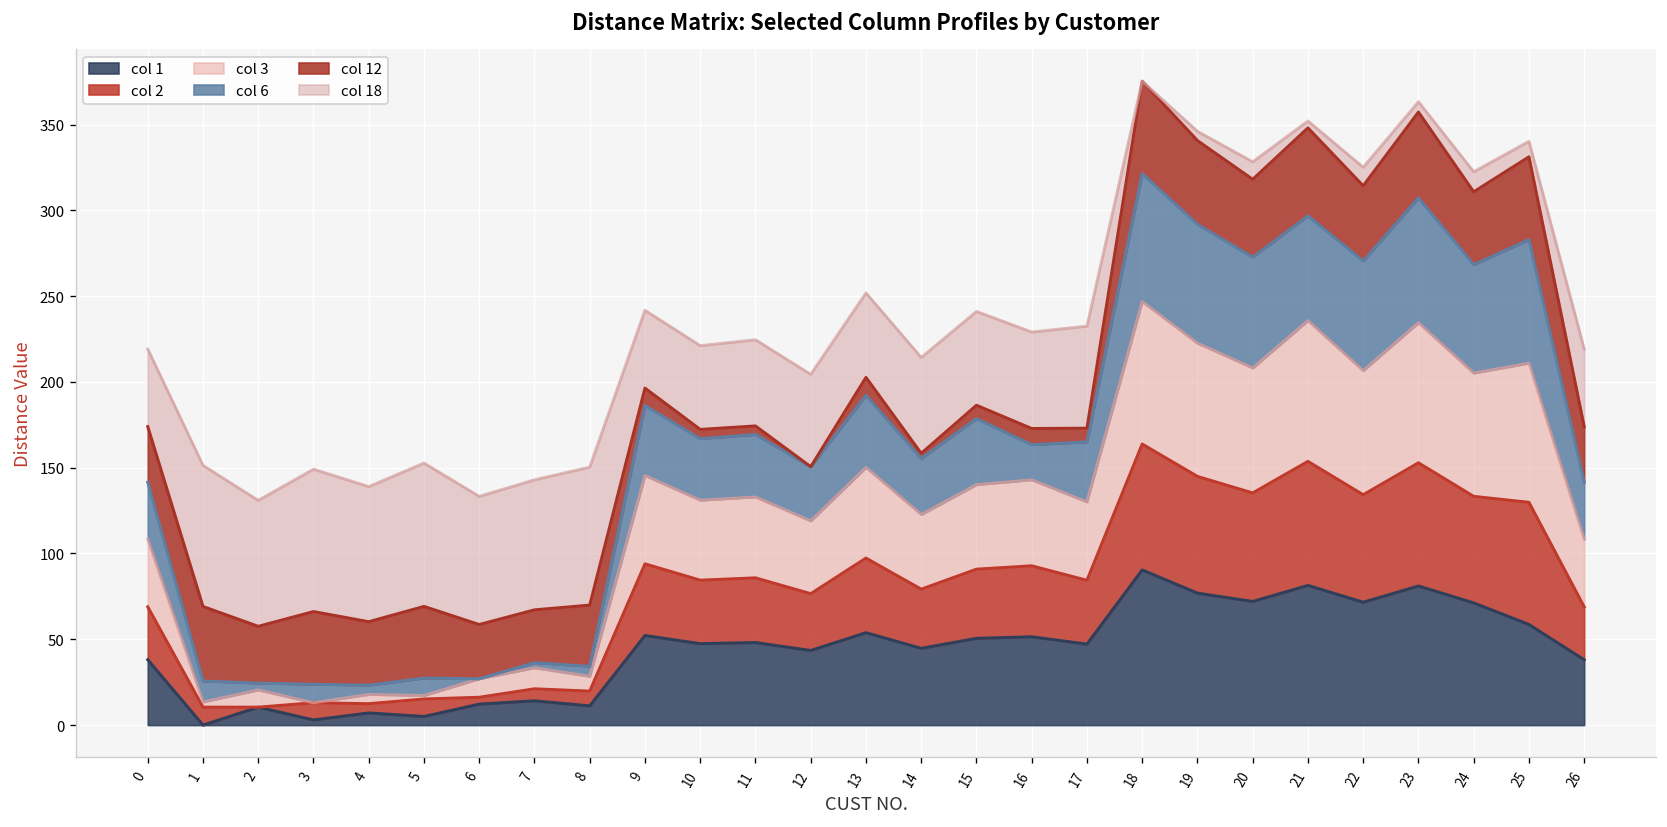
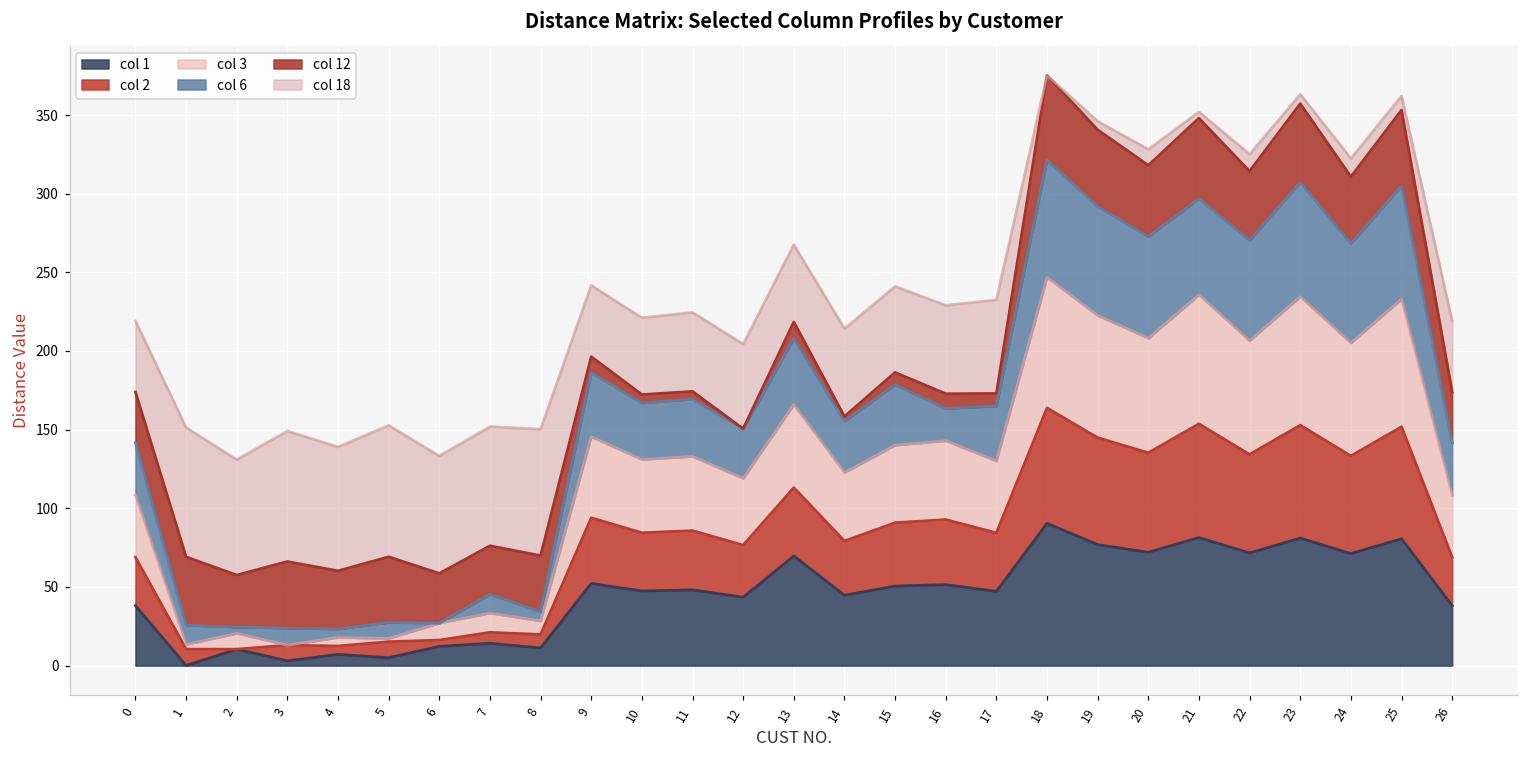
col 6, 7: 3 -> 12
col 1, 13: 54 -> 70
col 1, 25: 59 -> 81
